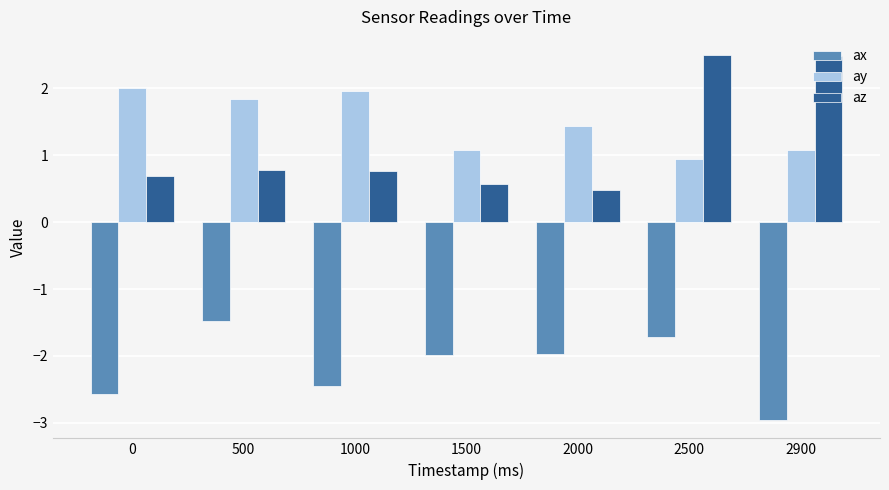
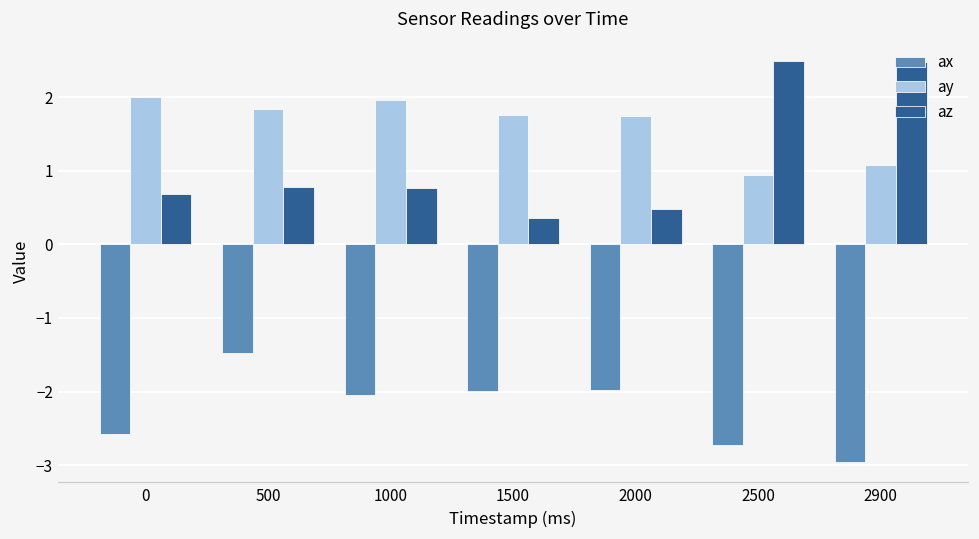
ax, 1000: -2.4 -> -2.0
ay, 1500: 1.1 -> 1.8
az, 1500: 0.6 -> 0.4
ay, 2000: 1.4 -> 1.7
ax, 2500: -1.7 -> -2.7
